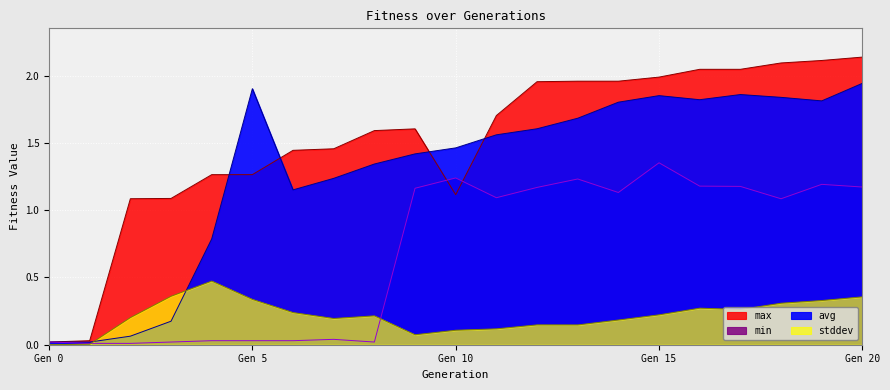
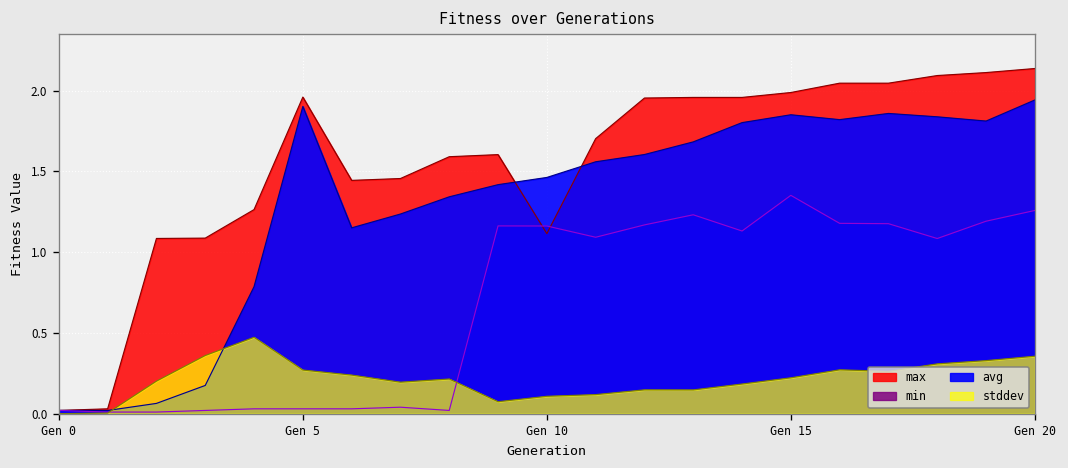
max, Gen 5: 1.26 -> 1.96
stddev, Gen 5: 0.34 -> 0.27
min, Gen 10: 1.24 -> 1.16
min, Gen 20: 1.17 -> 1.26
